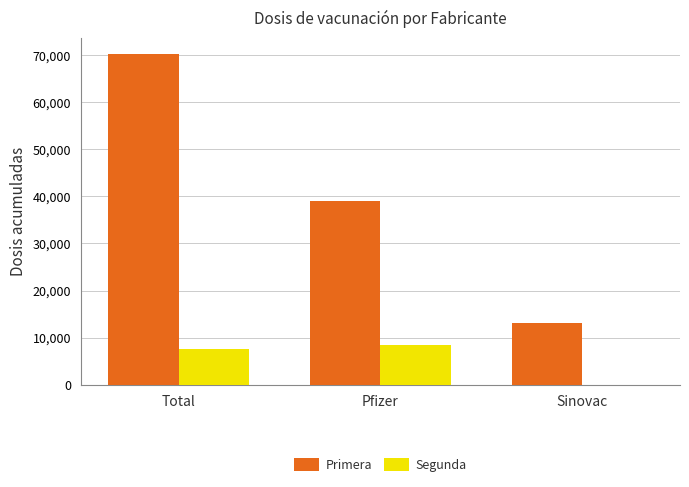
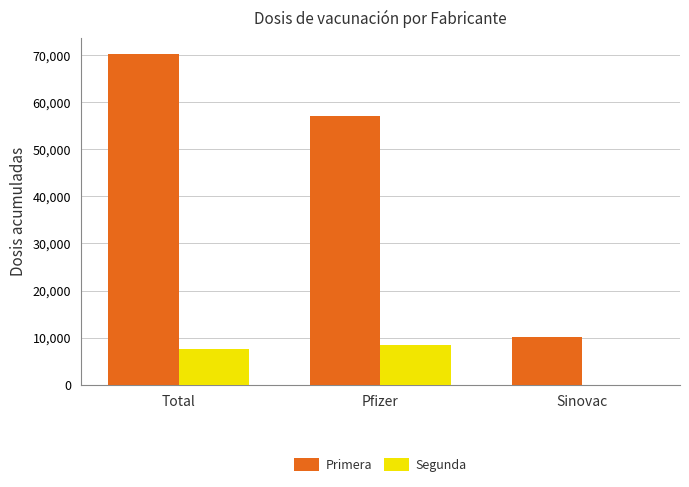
Primera, Pfizer: 39,000 -> 57,000
Primera, Sinovac: 13,000 -> 10,000
